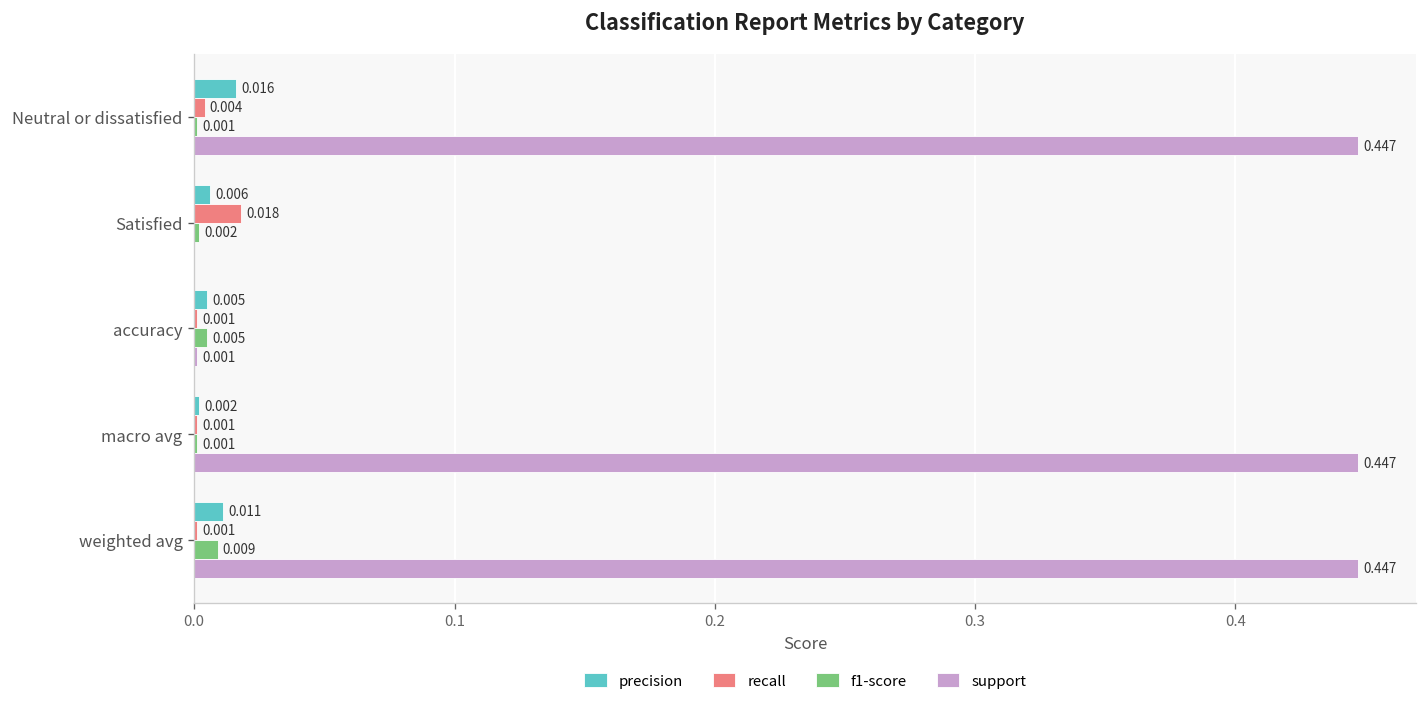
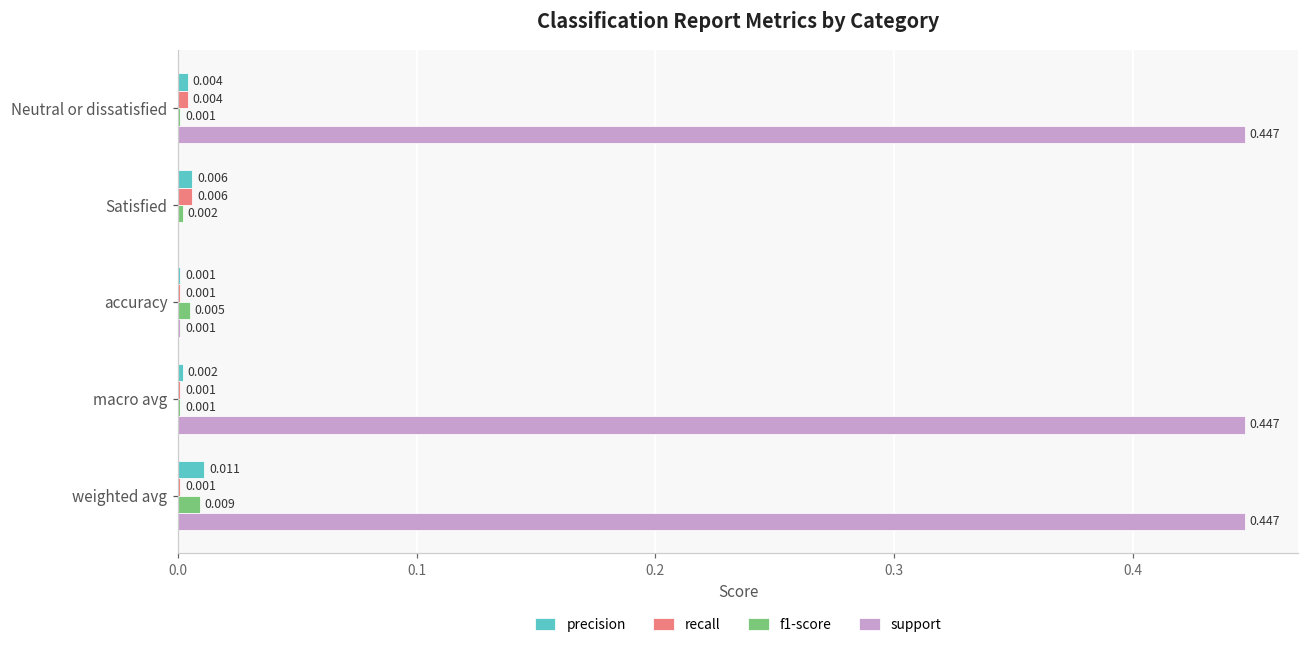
precision, Neutral or dissatisfied: 0.016 -> 0.004
recall, Satisfied: 0.018 -> 0.006
precision, accuracy: 0.005 -> 0.001
